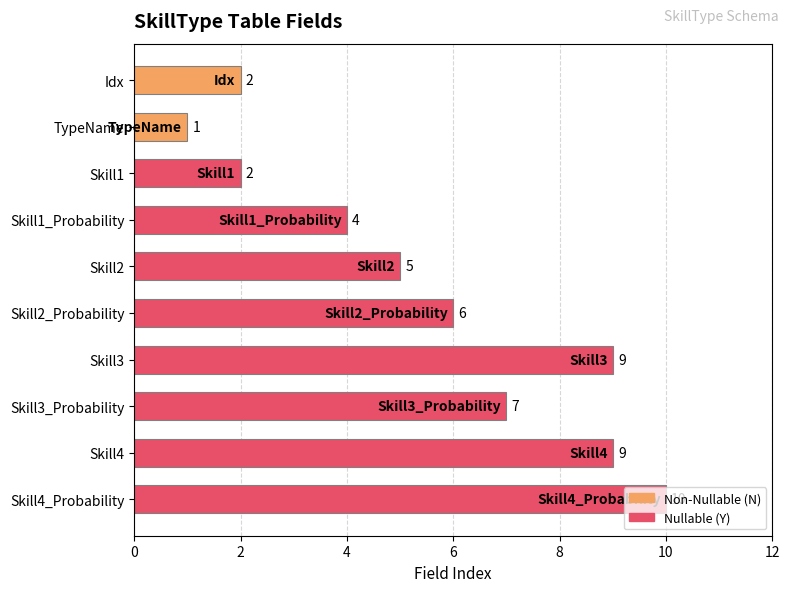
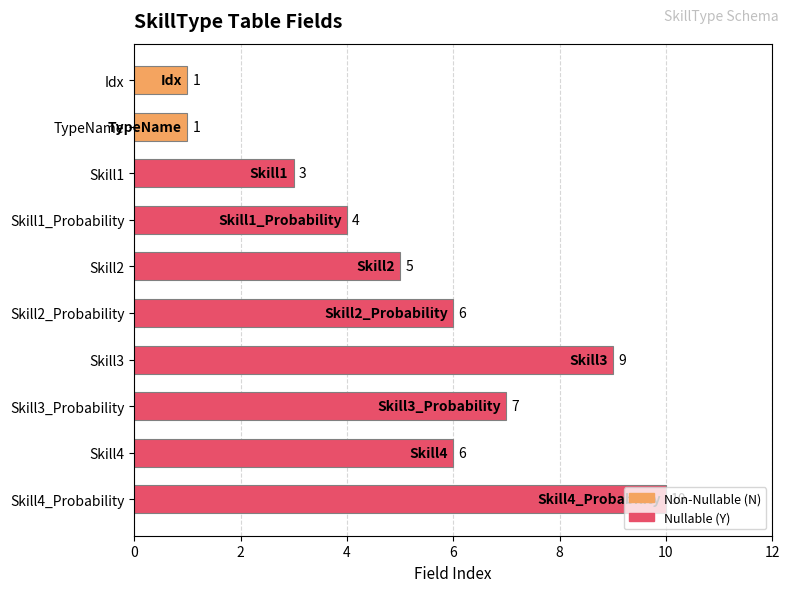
Idx: 2 -> 1
Skill1: 2 -> 3
Skill4: 9 -> 6
